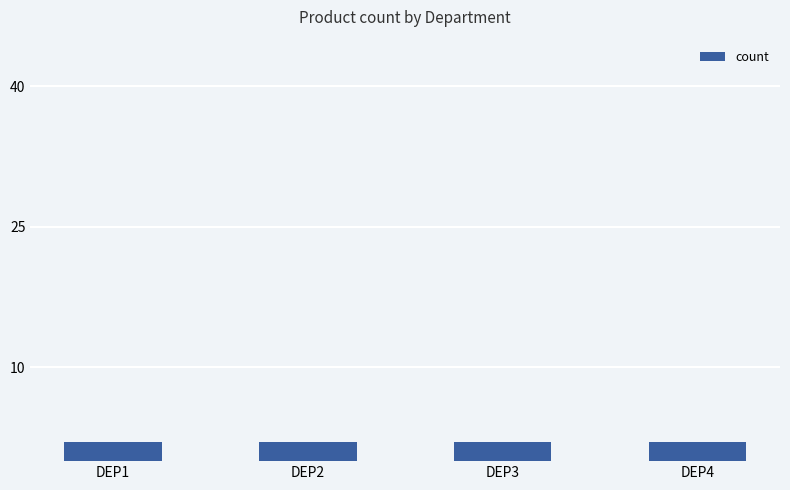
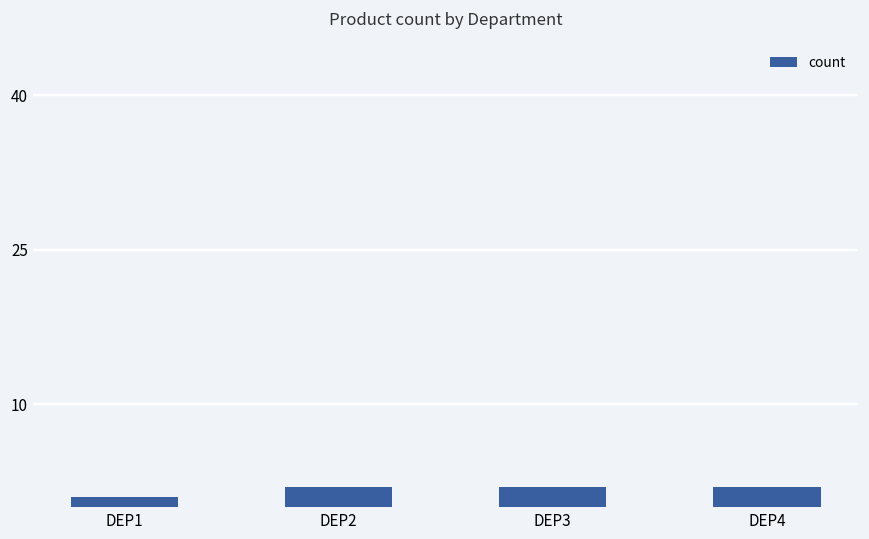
DEP1: 2 -> 1
